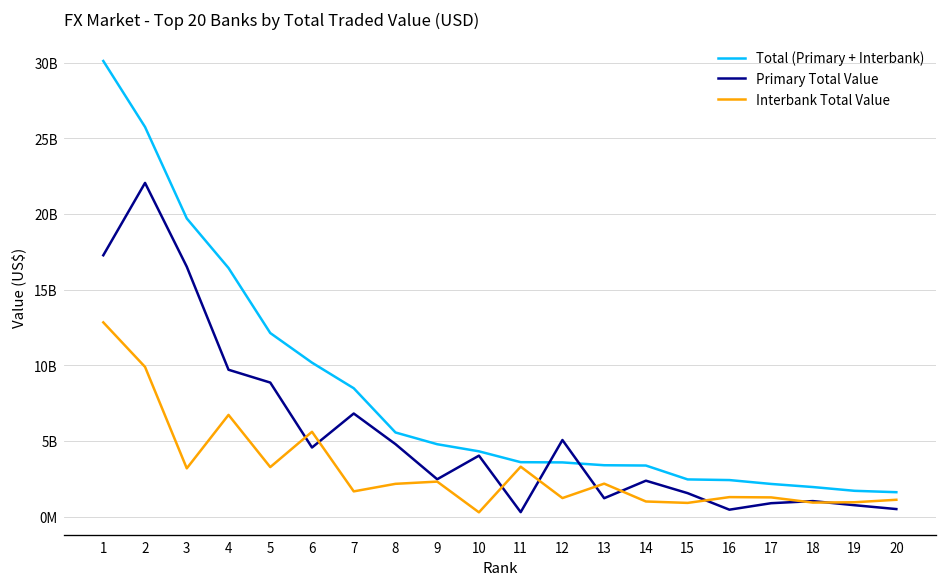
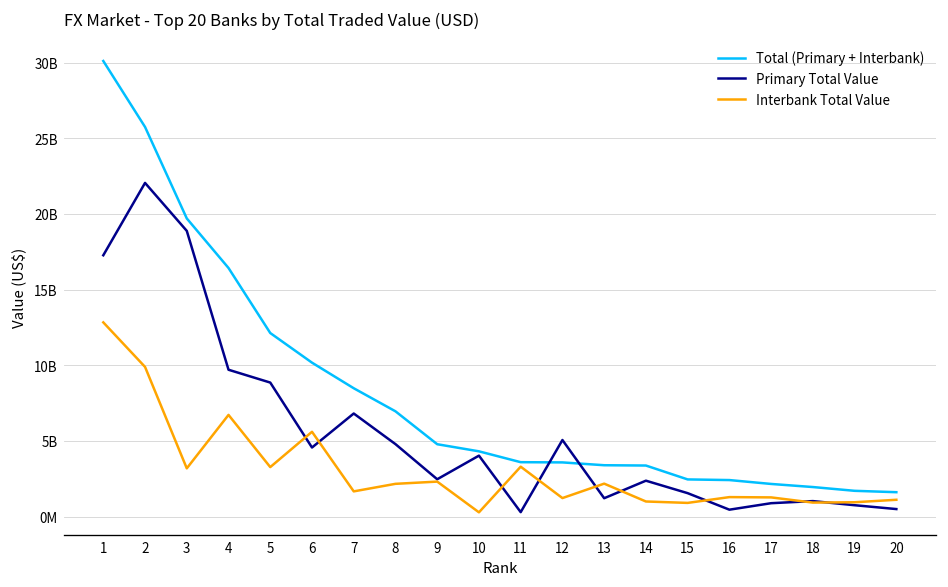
Primary Total Value, 3: 16500000000 -> 18900000000
Total (Primary + Interbank), 8: 5600000000 -> 7000000000
